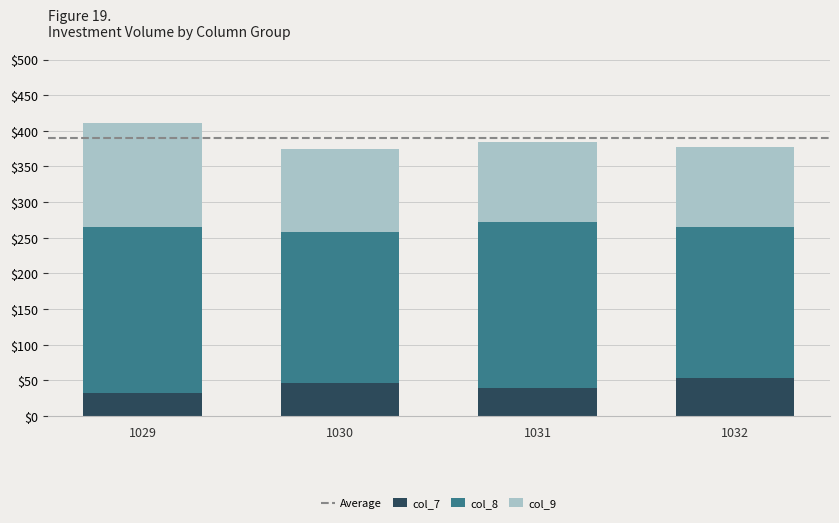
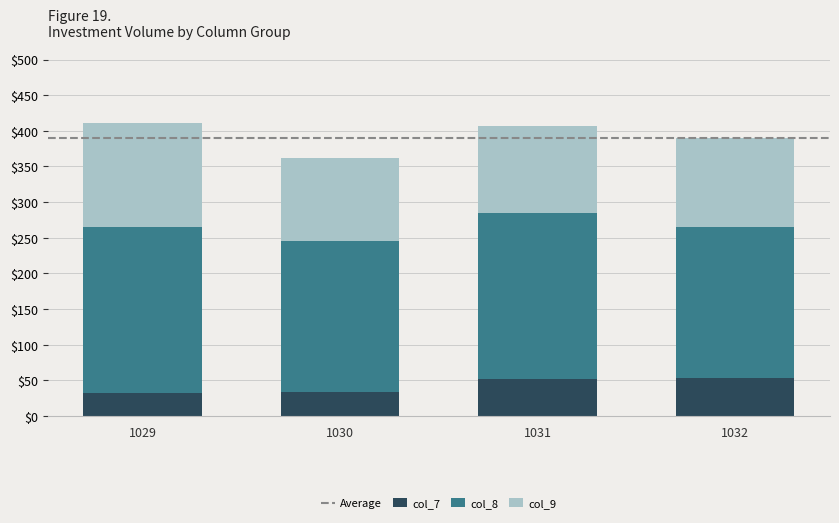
col_7, 1030: $50 -> $30
col_7, 1031: $40 -> $50
col_9, 1031: $110 -> $120
col_9, 1032: $110 -> $120
